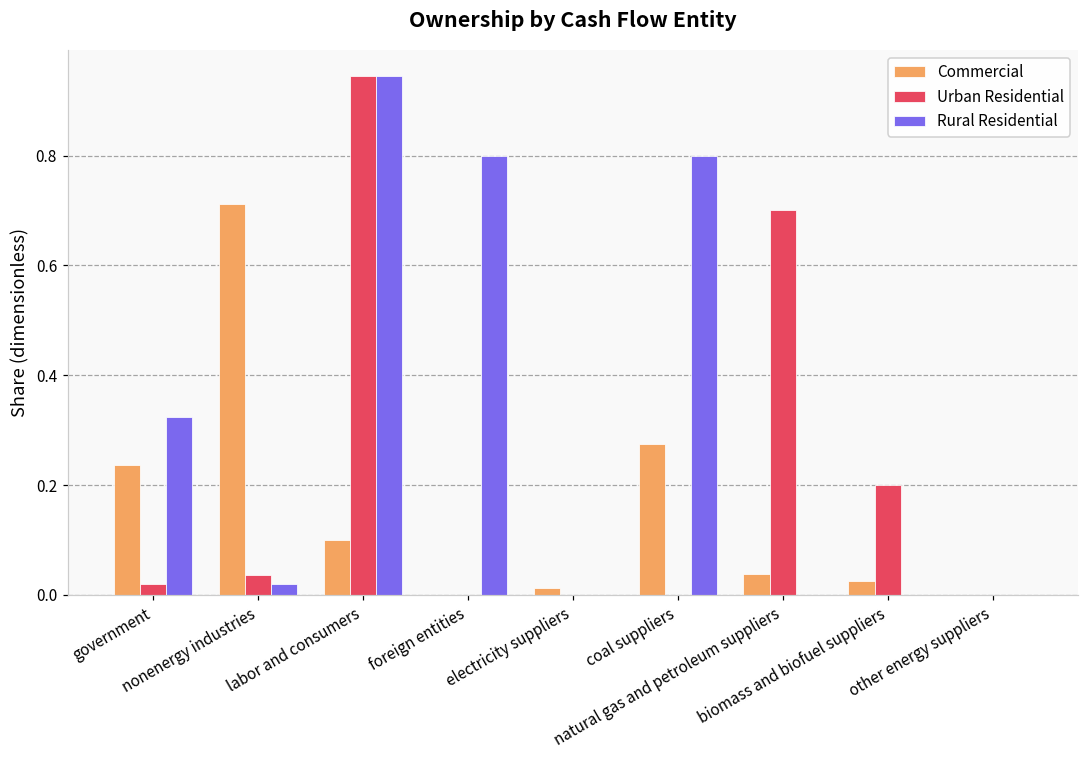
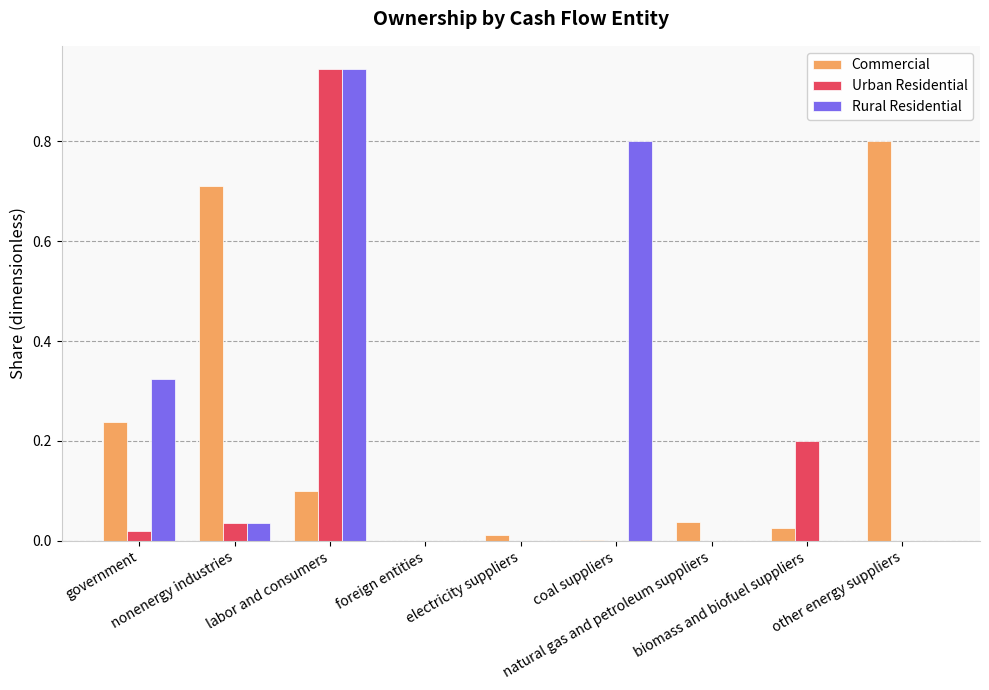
Rural Residential, nonenergy industries: 0.02 -> 0.04
Rural Residential, foreign entities: 0.8 -> 0.0
Commercial, coal suppliers: 0.28 -> 0.00
Urban Residential, natural gas and petroleum suppliers: 0.7 -> 0.0
Commercial, other energy suppliers: 0.0 -> 0.8
